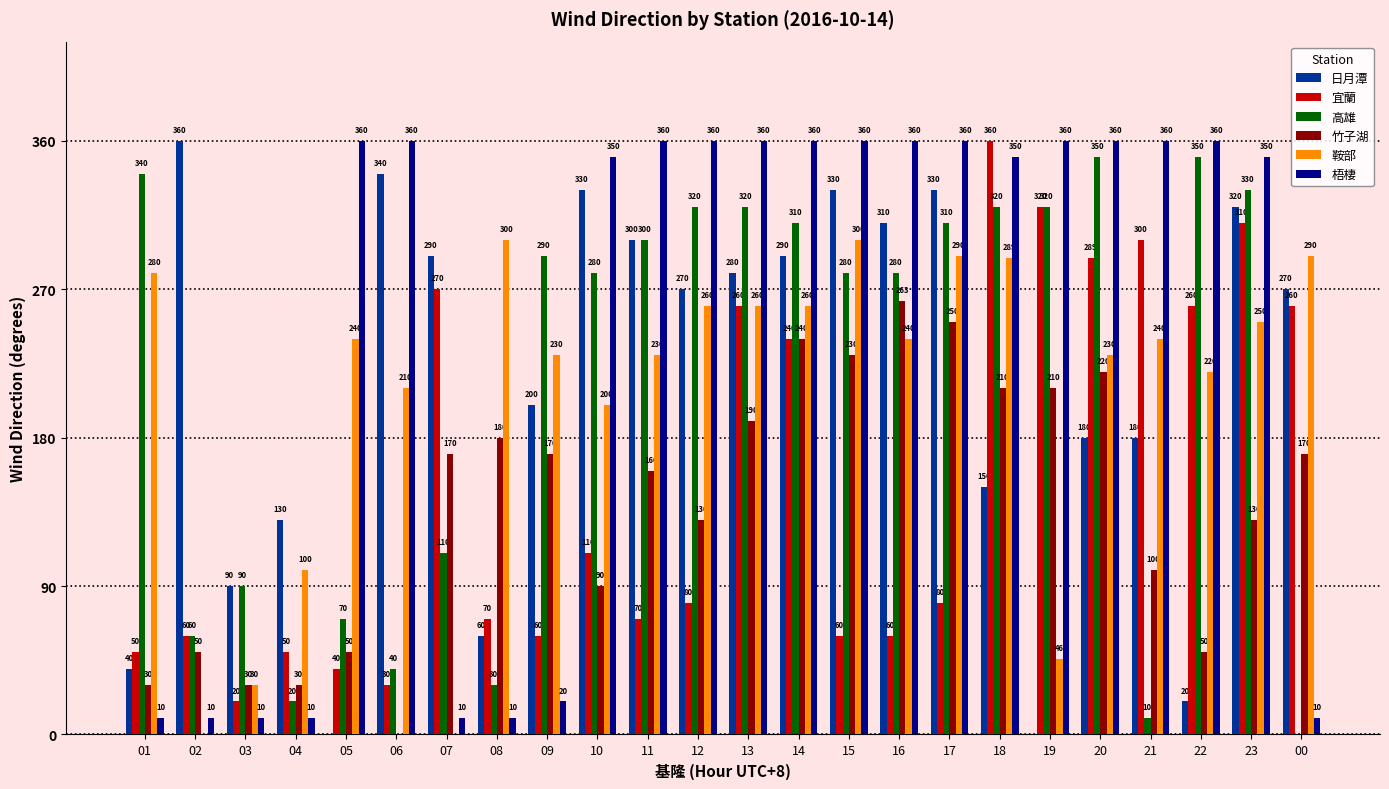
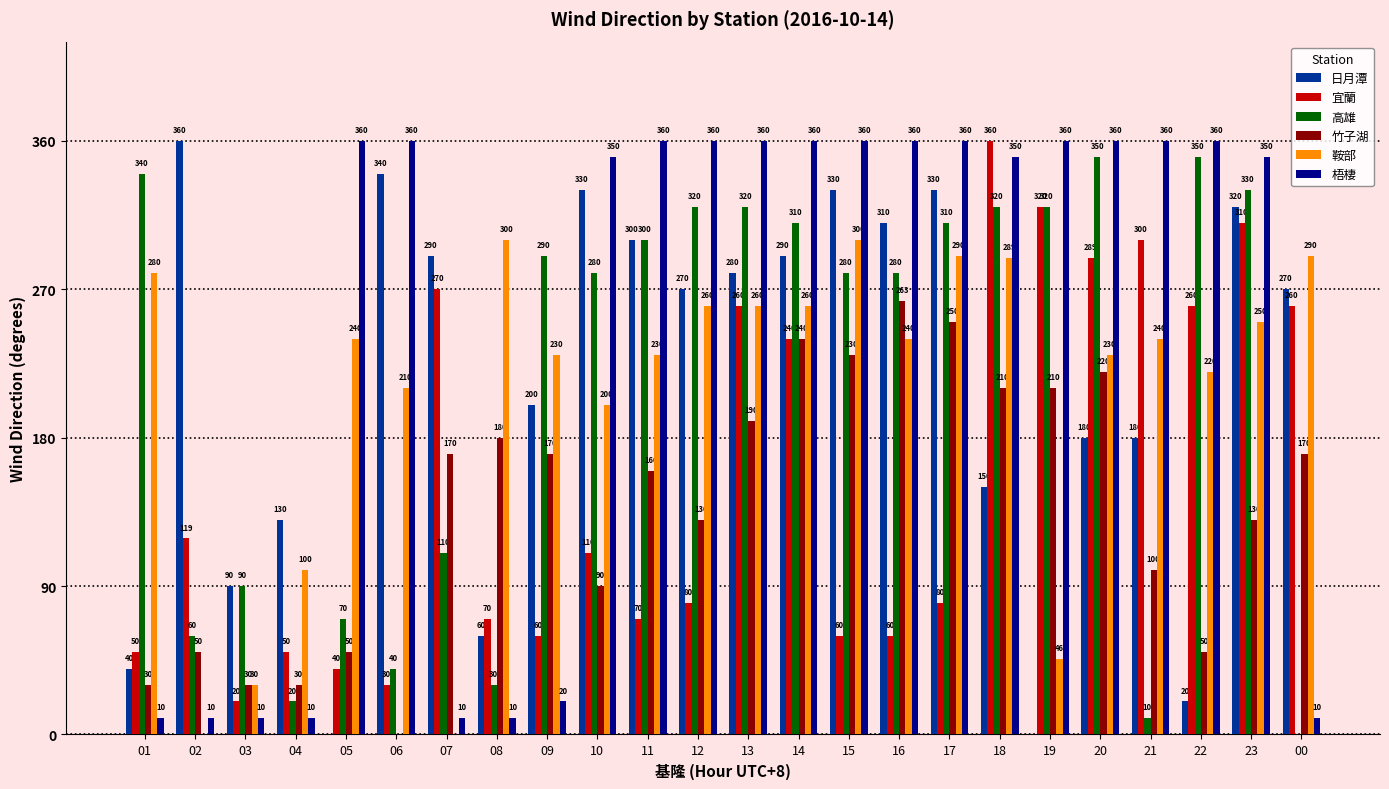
宜蘭, 02: 60 -> 119
